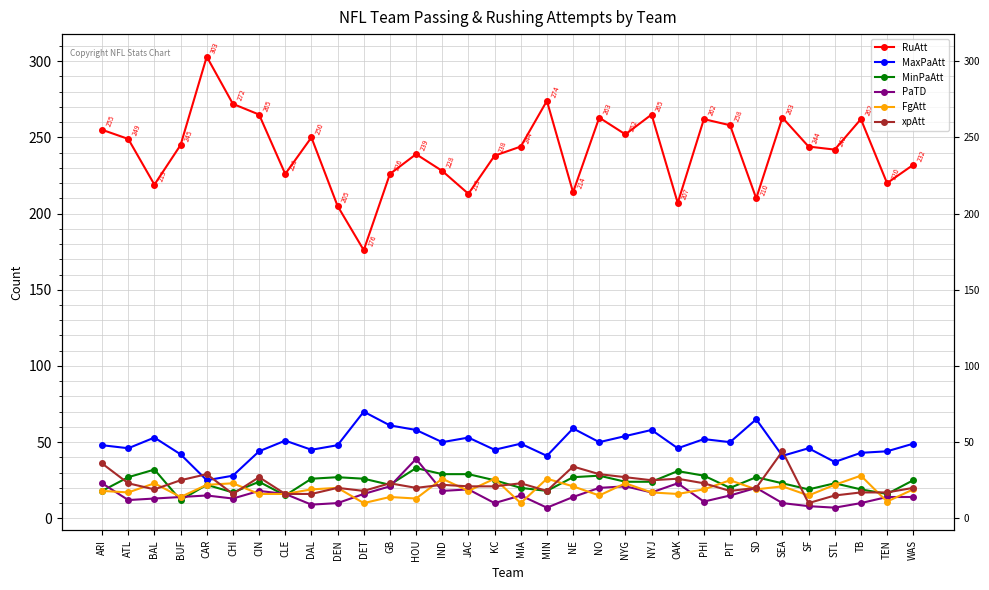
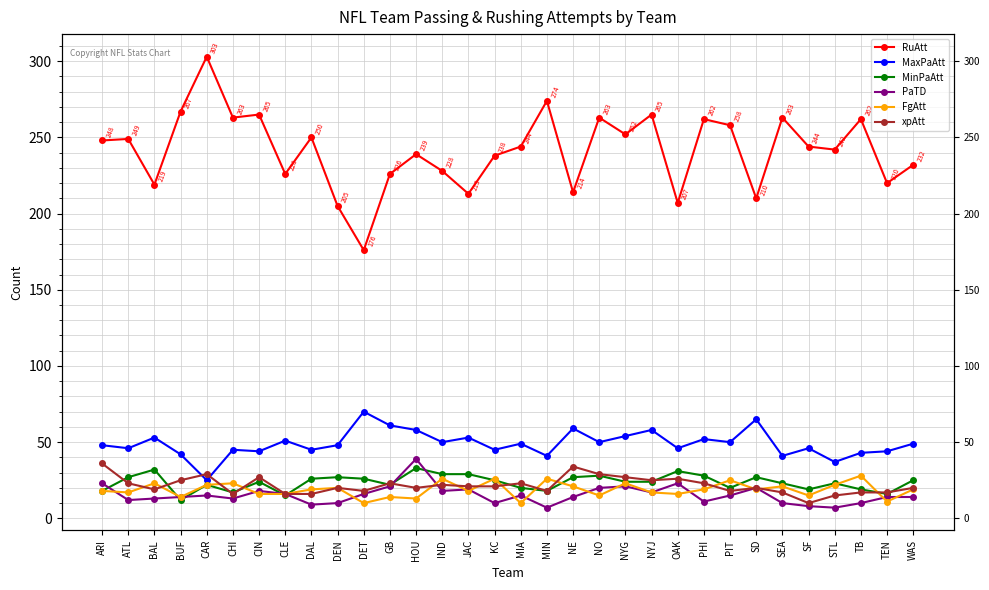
RuAtt, ARI: 255 -> 248
RuAtt, BUF: 245 -> 267
RuAtt, CHI: 272 -> 263
MaxPaAtt, CHI: 28 -> 45
xpAtt, SEA: 44 -> 17
